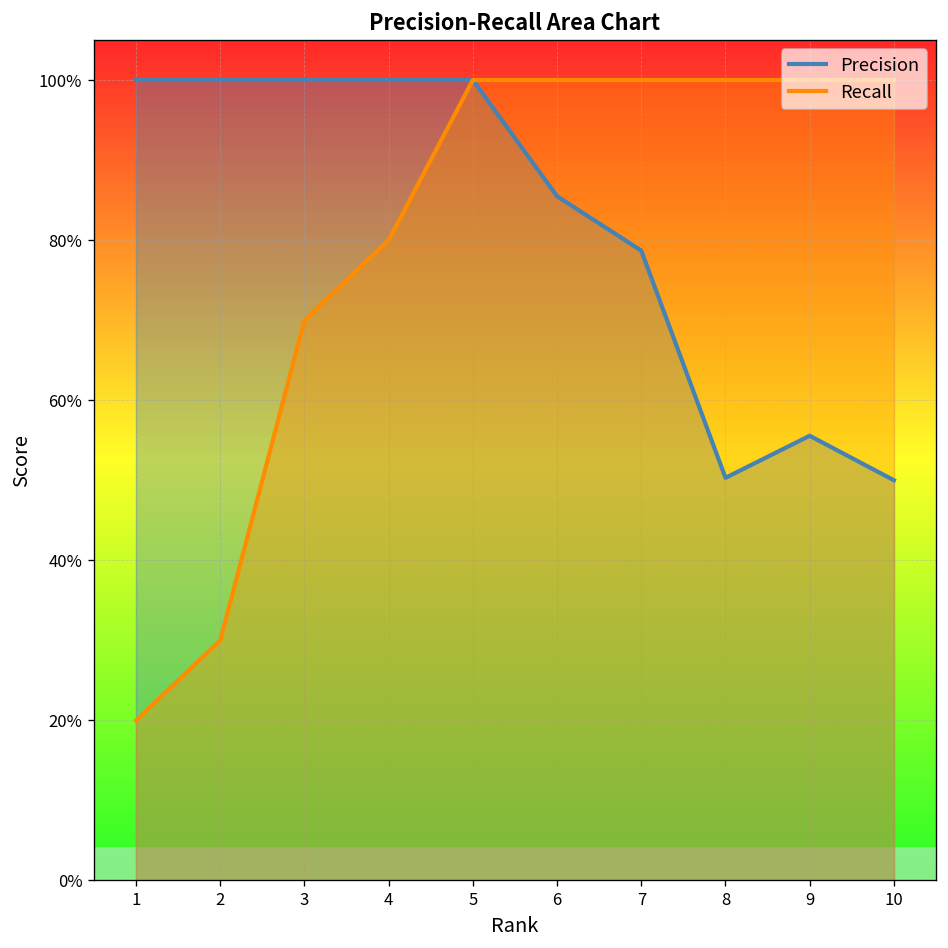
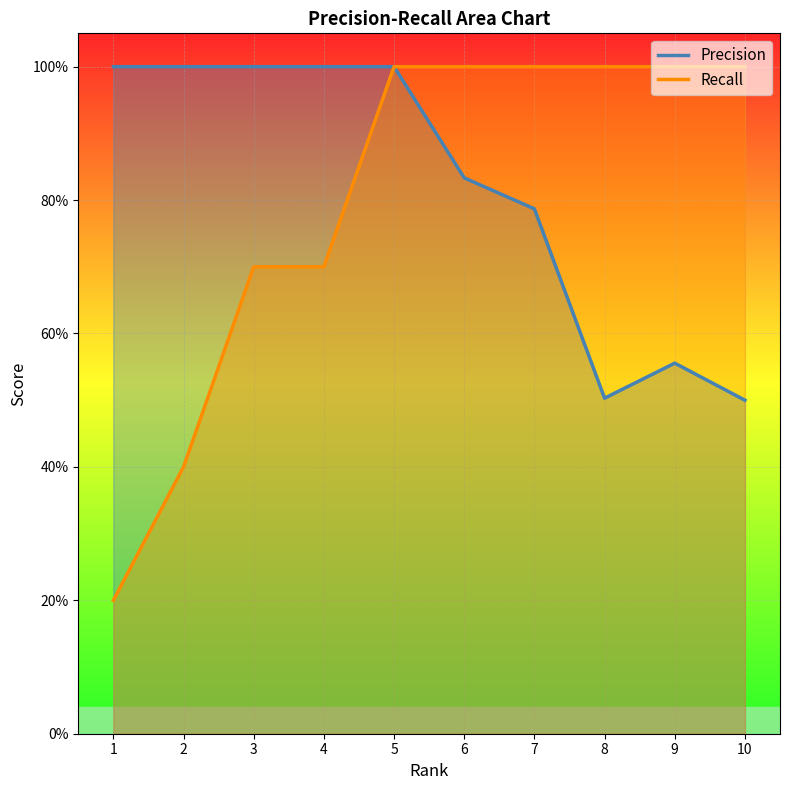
Recall, 2: 30% -> 40%
Recall, 4: 80% -> 70%
Precision, 6: 85% -> 83%
